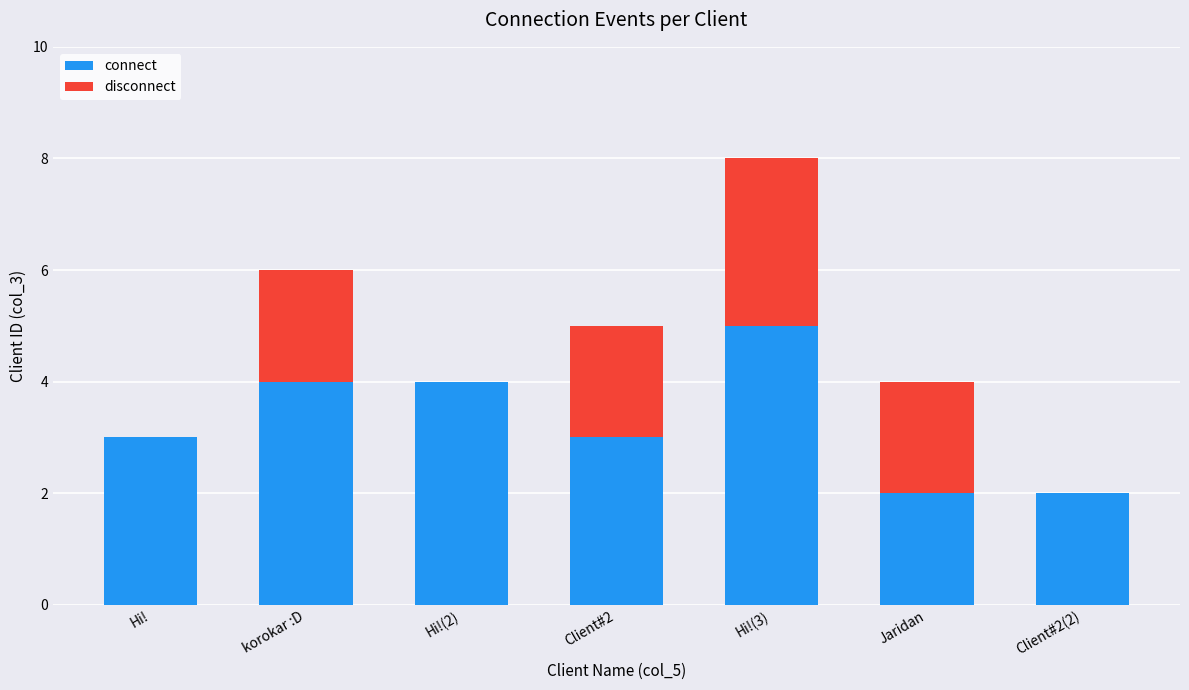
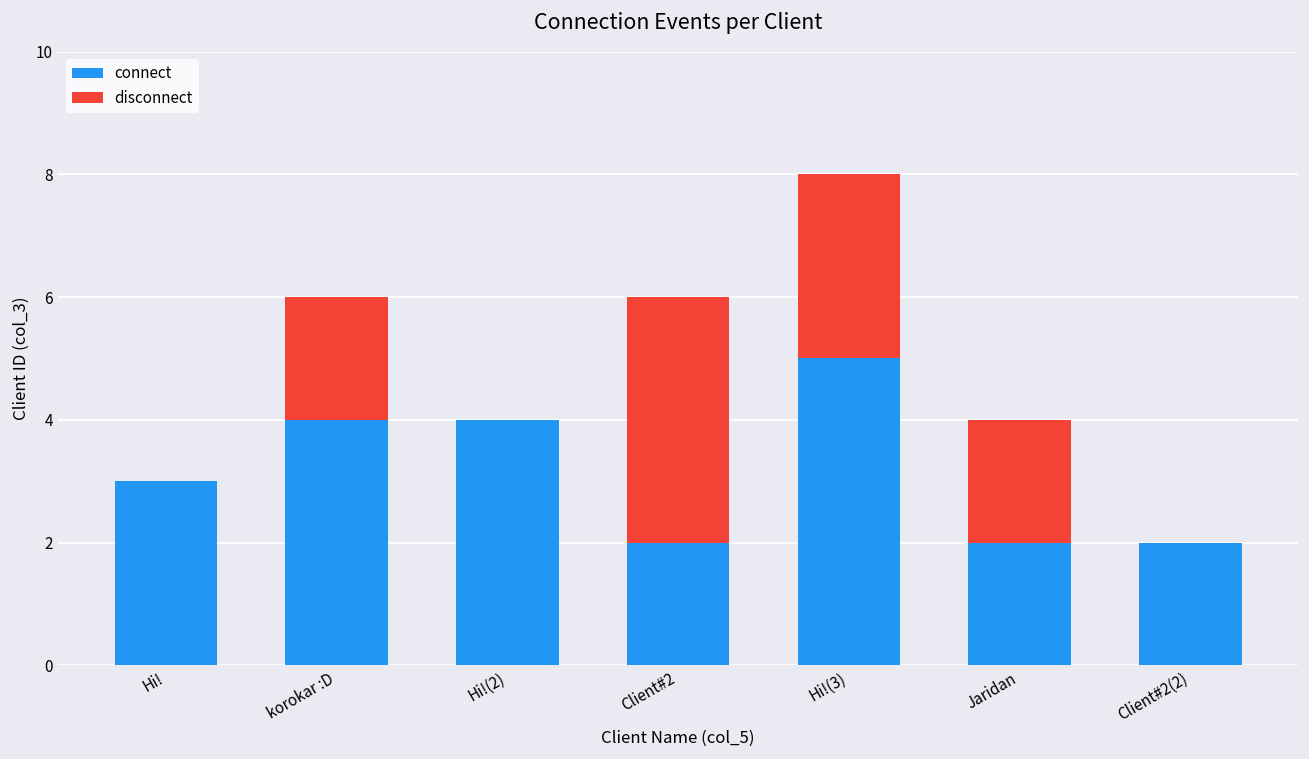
connect, Client#2: 3 -> 2
disconnect, Client#2: 2 -> 4
